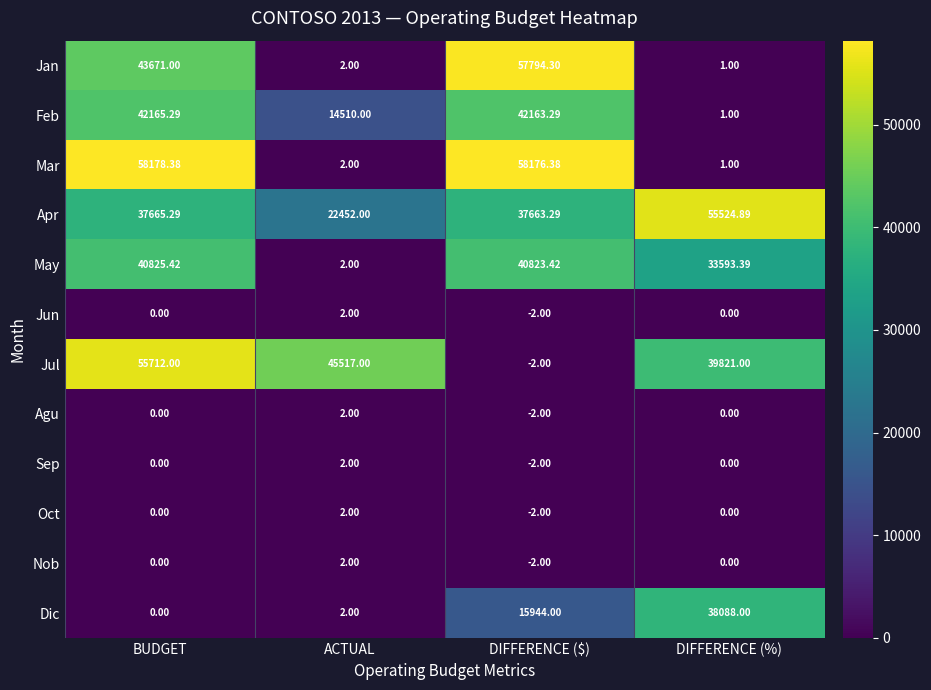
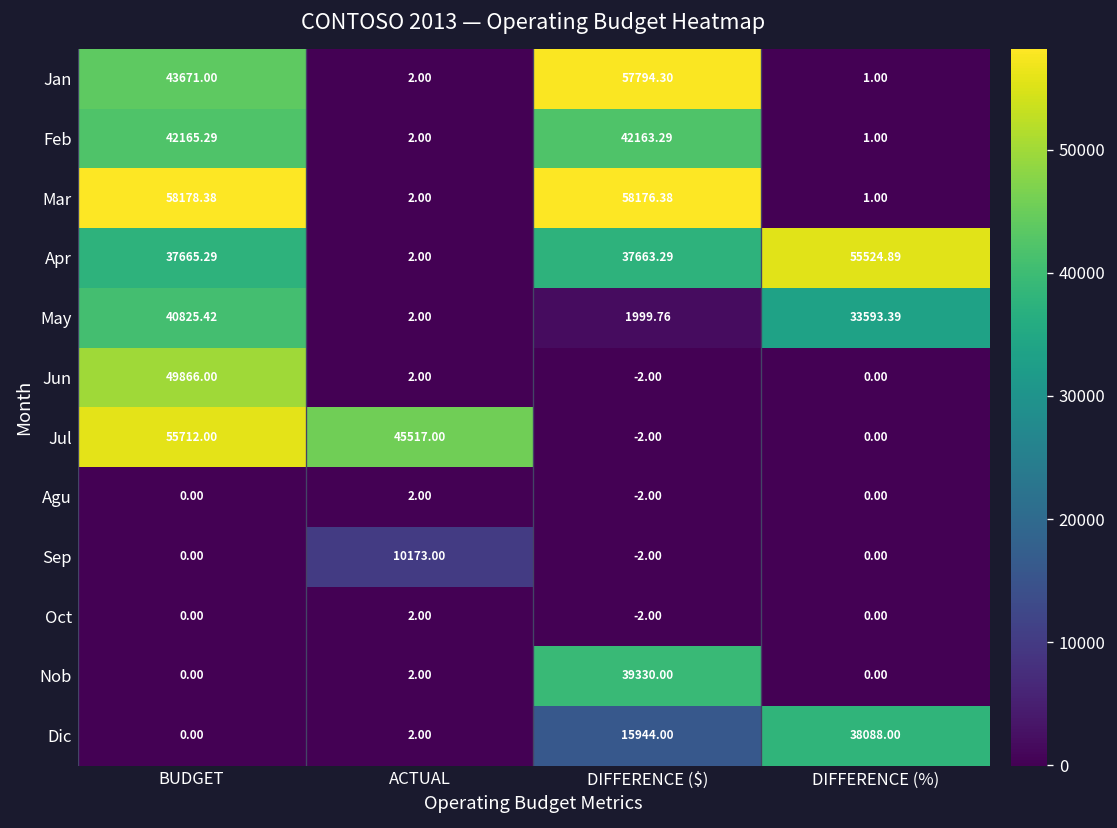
Feb, ACTUAL: 14510.00 -> 2.00
Apr, ACTUAL: 22452.00 -> 2.00
May, DIFFERENCE ($): 40823.42 -> 1999.76
Jun, BUDGET: 0.00 -> 49866.00
Jul, DIFFERENCE (%): 39821.00 -> 0.00
Sep, ACTUAL: 2.00 -> 10173.00
Nob, DIFFERENCE ($): -2.00 -> 39330.00
